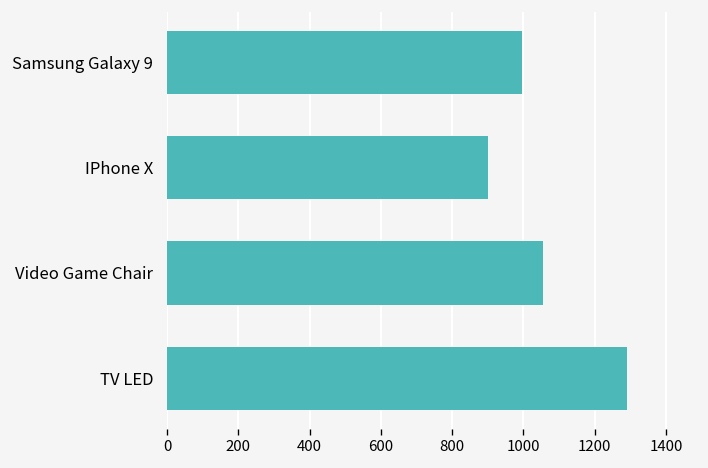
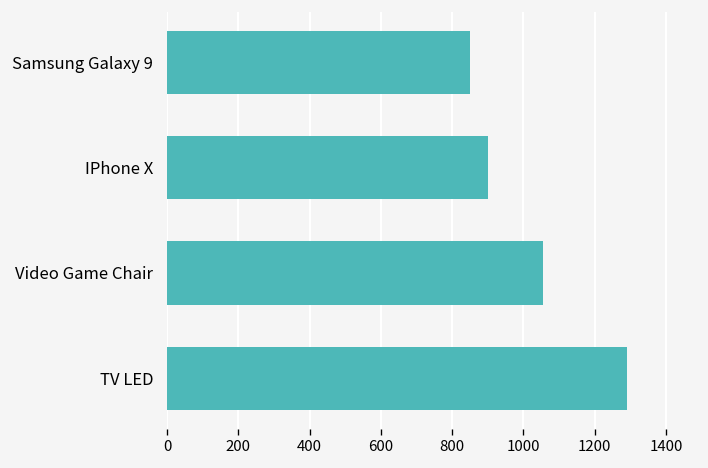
Samsung Galaxy 9: 1000 -> 850
